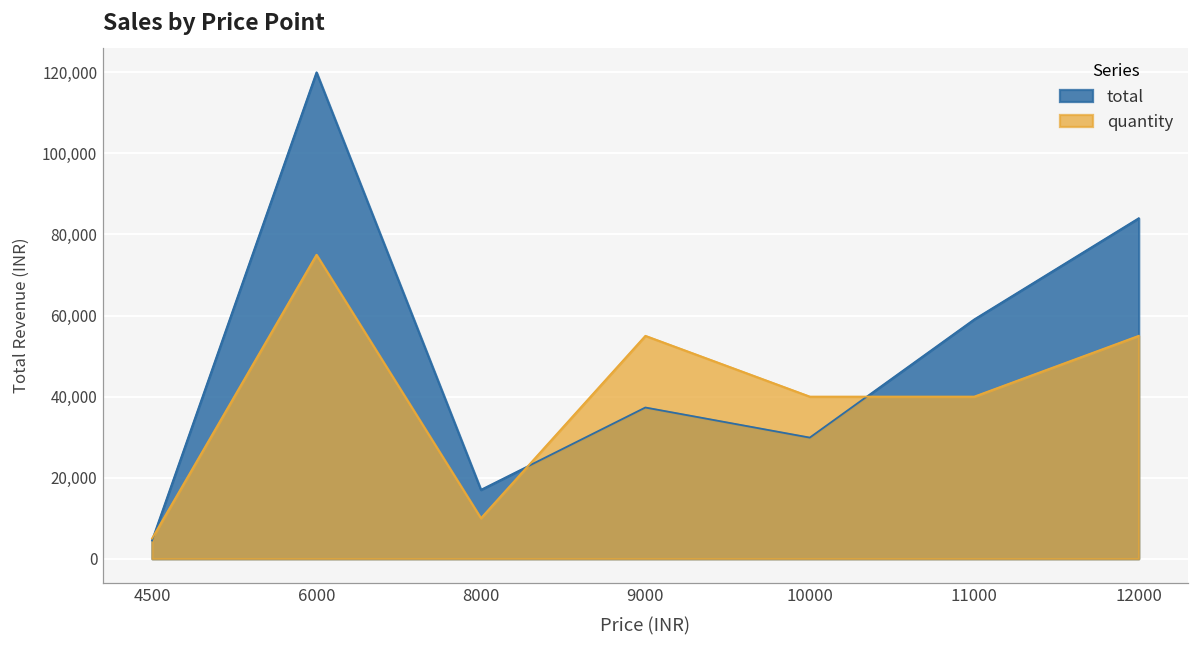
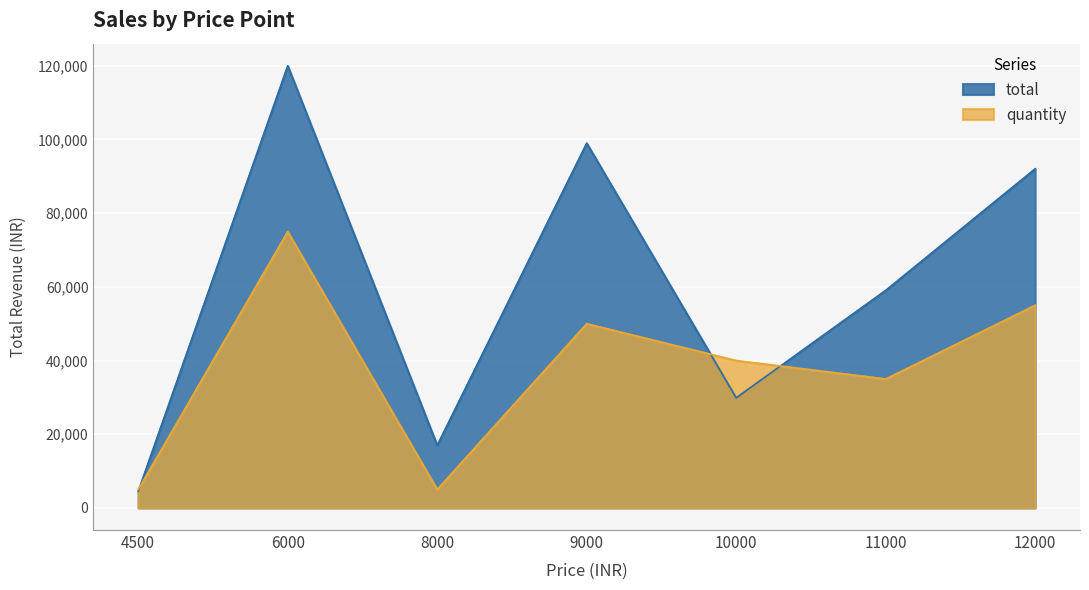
quantity, 8000: 10,000 -> 5,000
total, 9000: 37,000 -> 99,000
quantity, 9000: 55,000 -> 50,000
quantity, 11000: 40,000 -> 35,000
total, 12000: 84,000 -> 92,000
